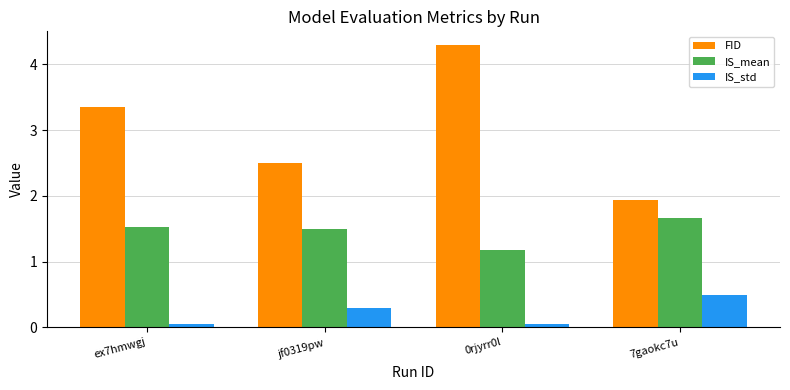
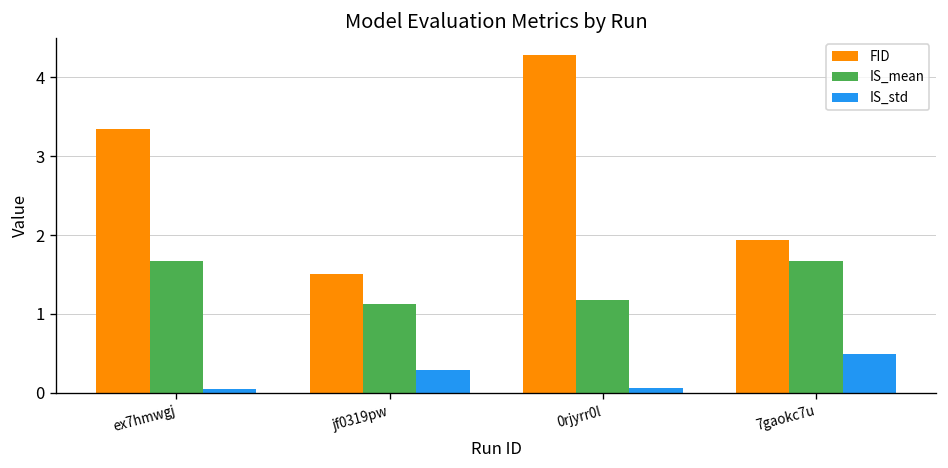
IS_mean, ex7hmwgj: 1.5 -> 1.7
FID, jf0319pw: 2.5 -> 1.5
IS_mean, jf0319pw: 1.5 -> 1.1
